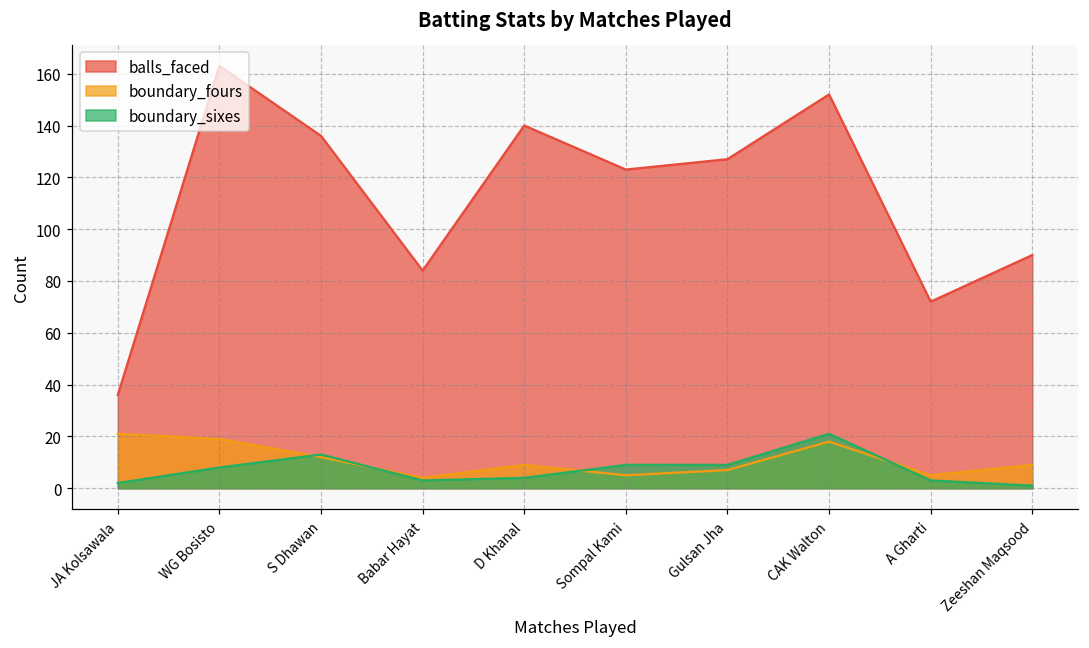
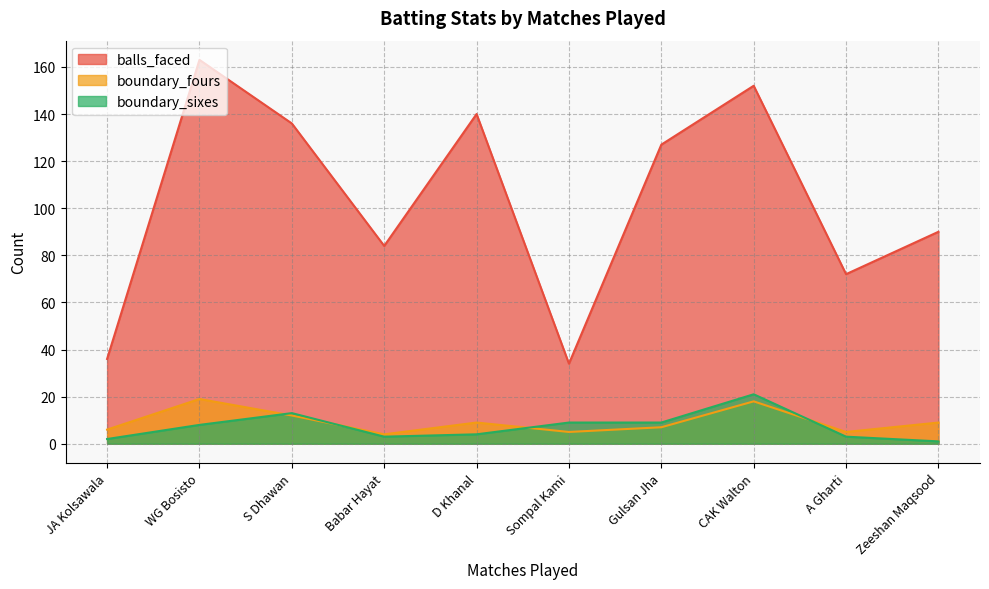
boundary_fours, JA Kolsawala: 21 -> 6
balls_faced, Sompal Kami: 123 -> 34
